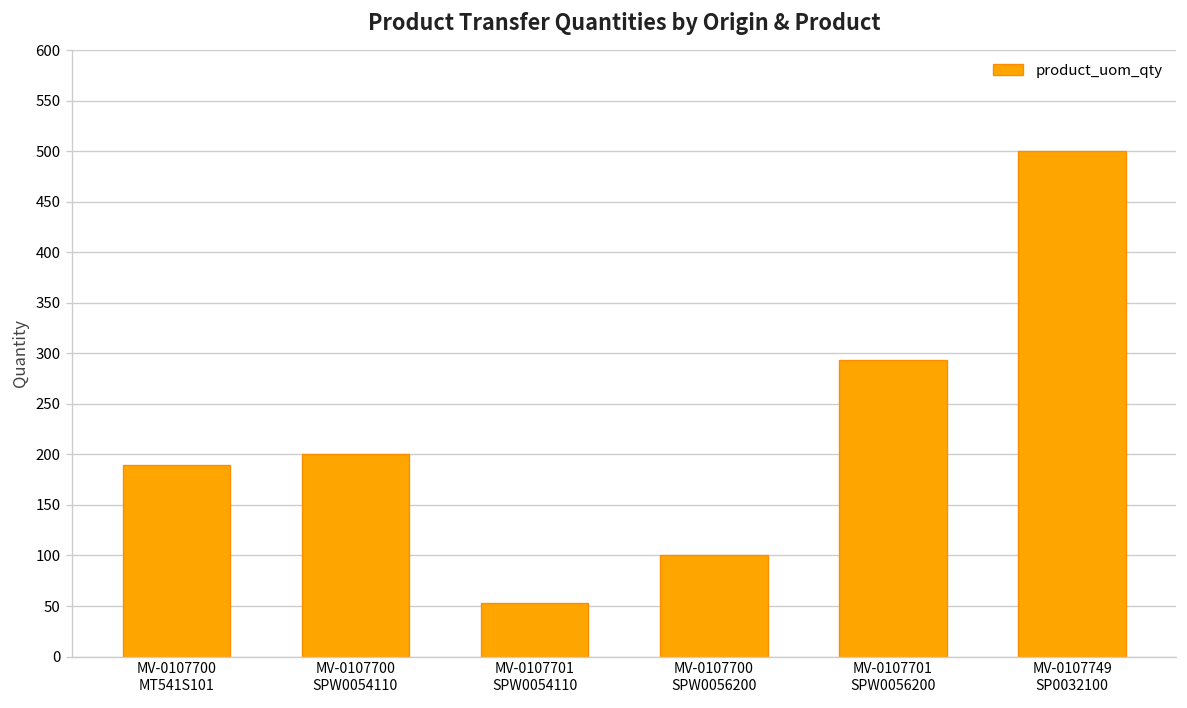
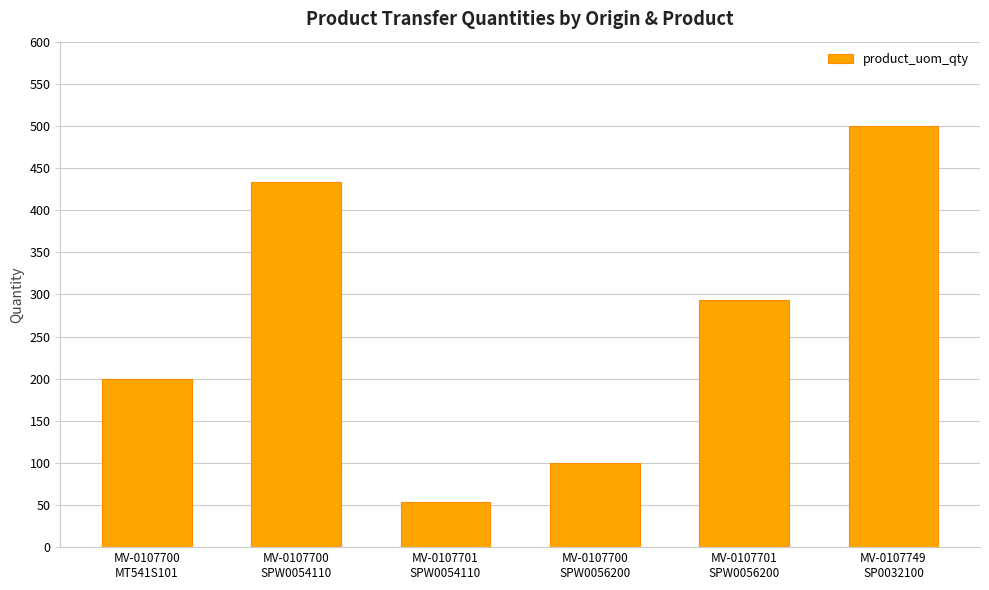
MV-0107700 MT541S101: 190 -> 200
MV-0107700 SPW0054110: 200 -> 430
